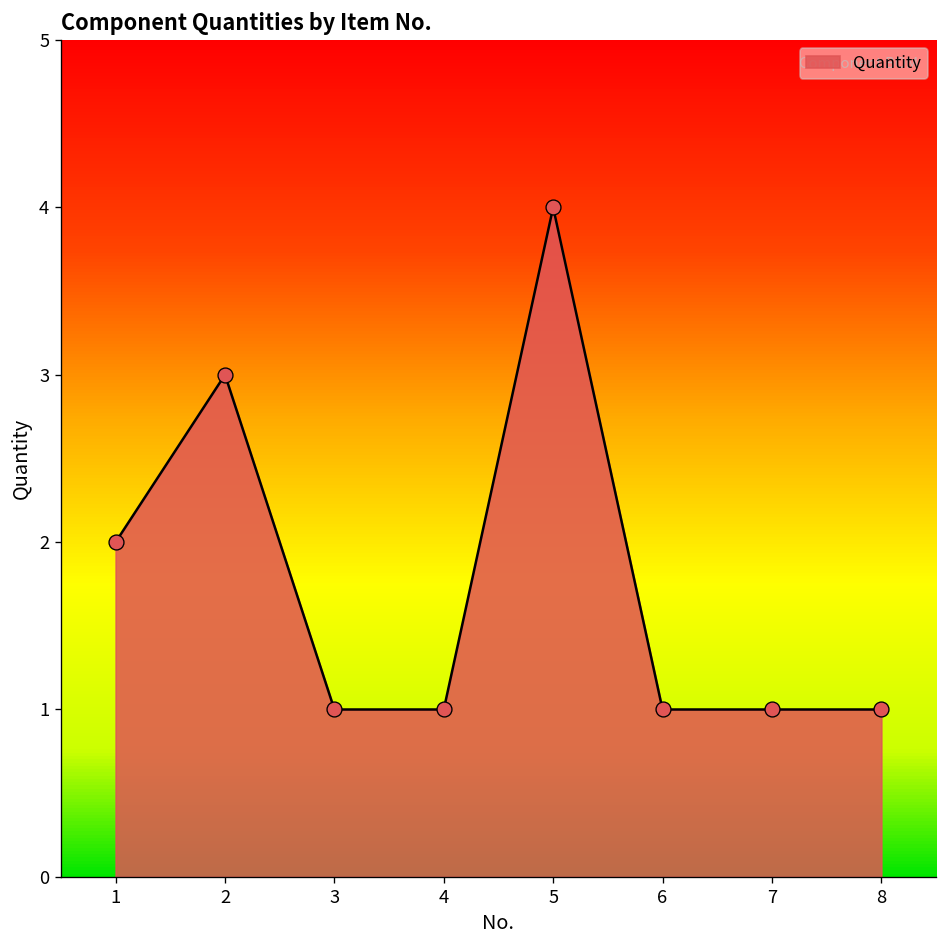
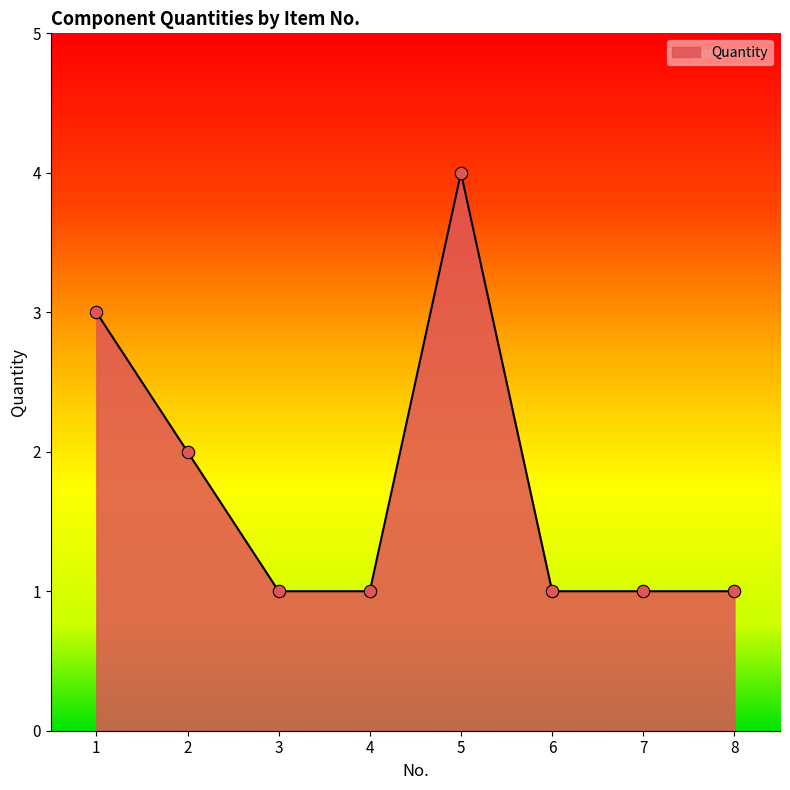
1: 2 -> 3
2: 3 -> 2
